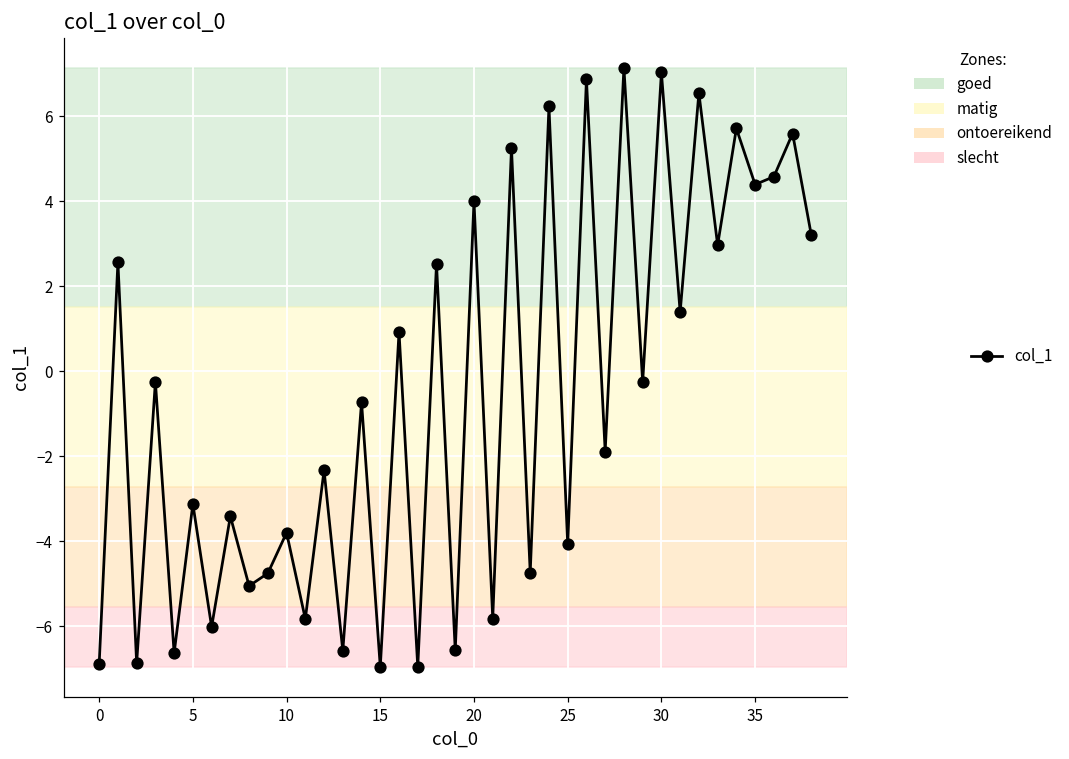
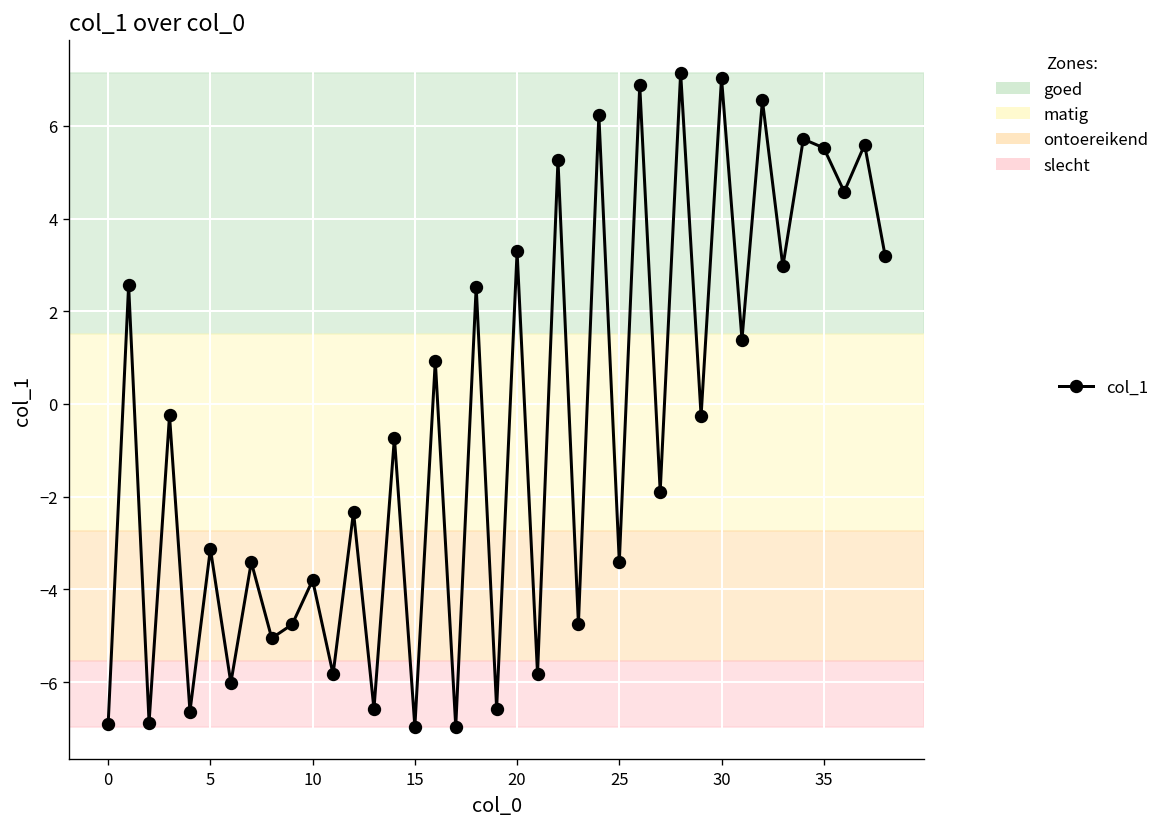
20: 4.0 -> 3.3
25: -4.1 -> -3.4
35: 4.4 -> 5.5
